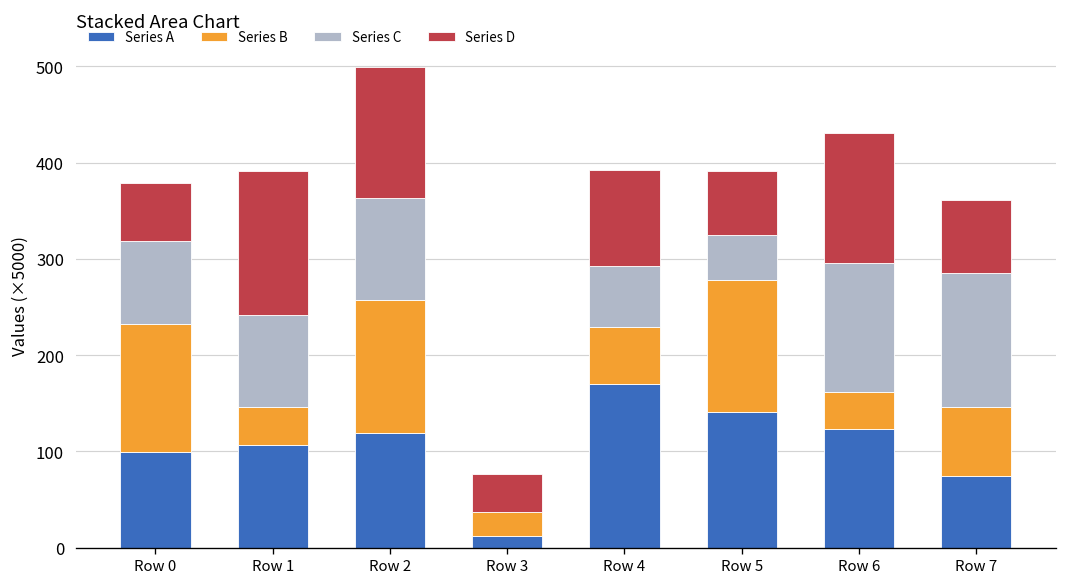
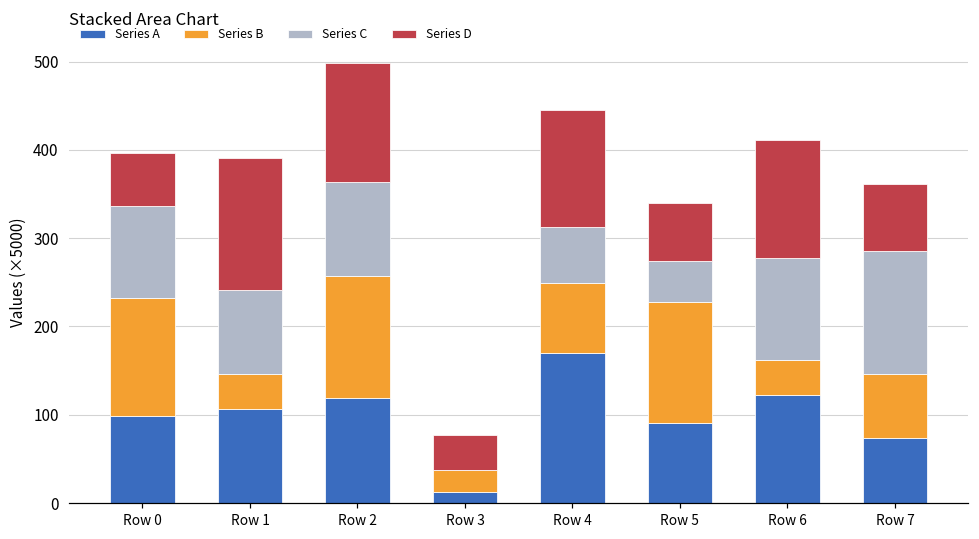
Series C, Row 0: 90 -> 100
Series B, Row 4: 60 -> 80
Series D, Row 4: 100 -> 130
Series A, Row 5: 140 -> 90
Series C, Row 6: 130 -> 120
